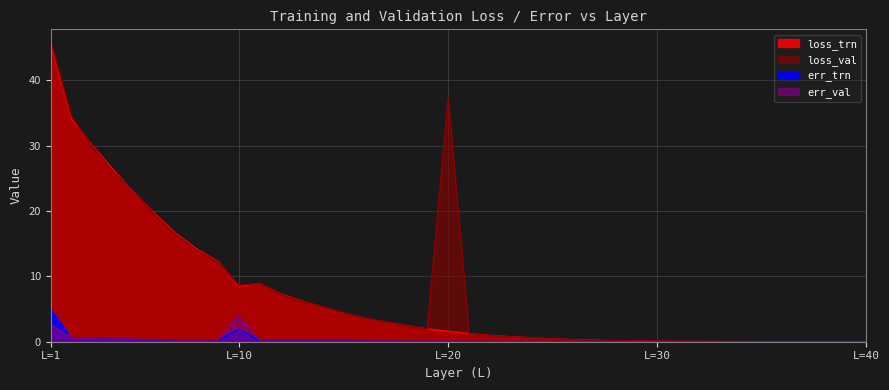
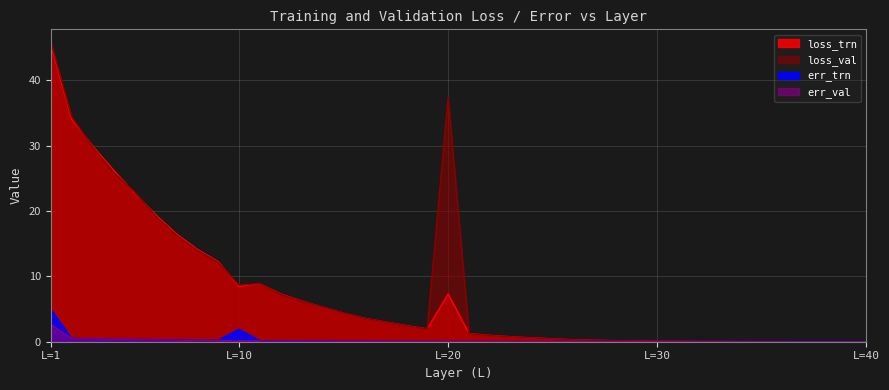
err_val, L=10: 4 -> 0
loss_trn, L=20: 2 -> 7
